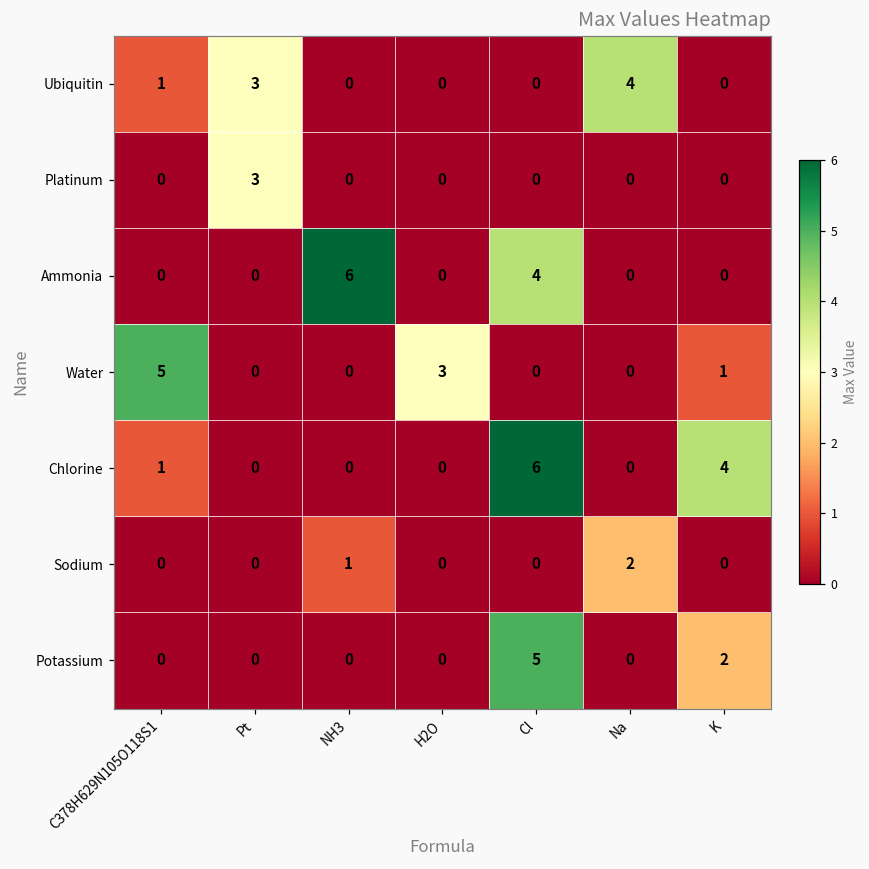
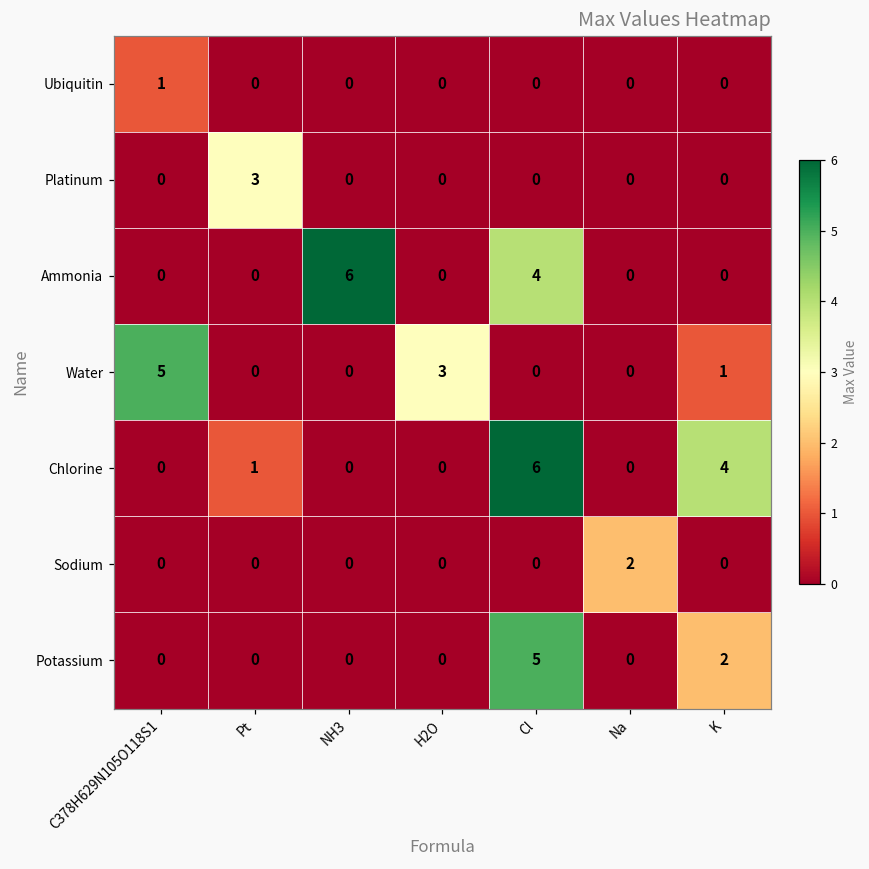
Ubiquitin, Pt: 3 -> 0
Ubiquitin, Na: 4 -> 0
Chlorine, C378H629N105O118S1: 1 -> 0
Chlorine, Pt: 0 -> 1
Sodium, NH3: 1 -> 0
